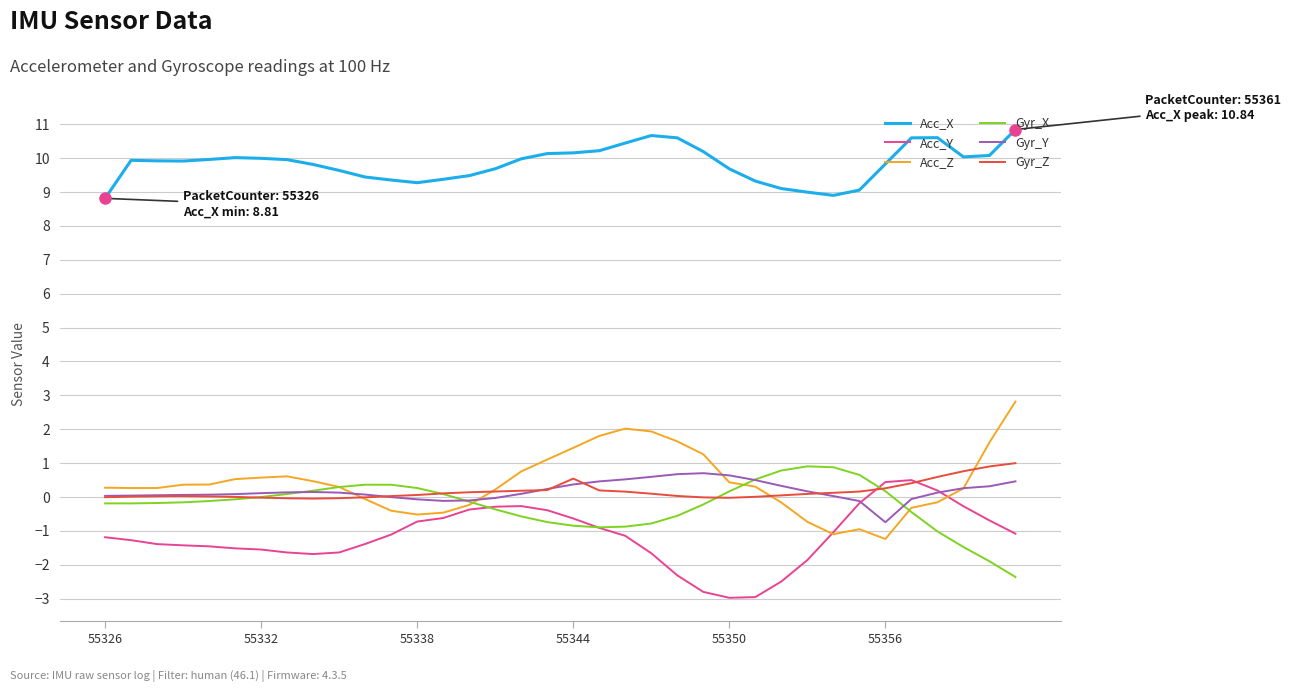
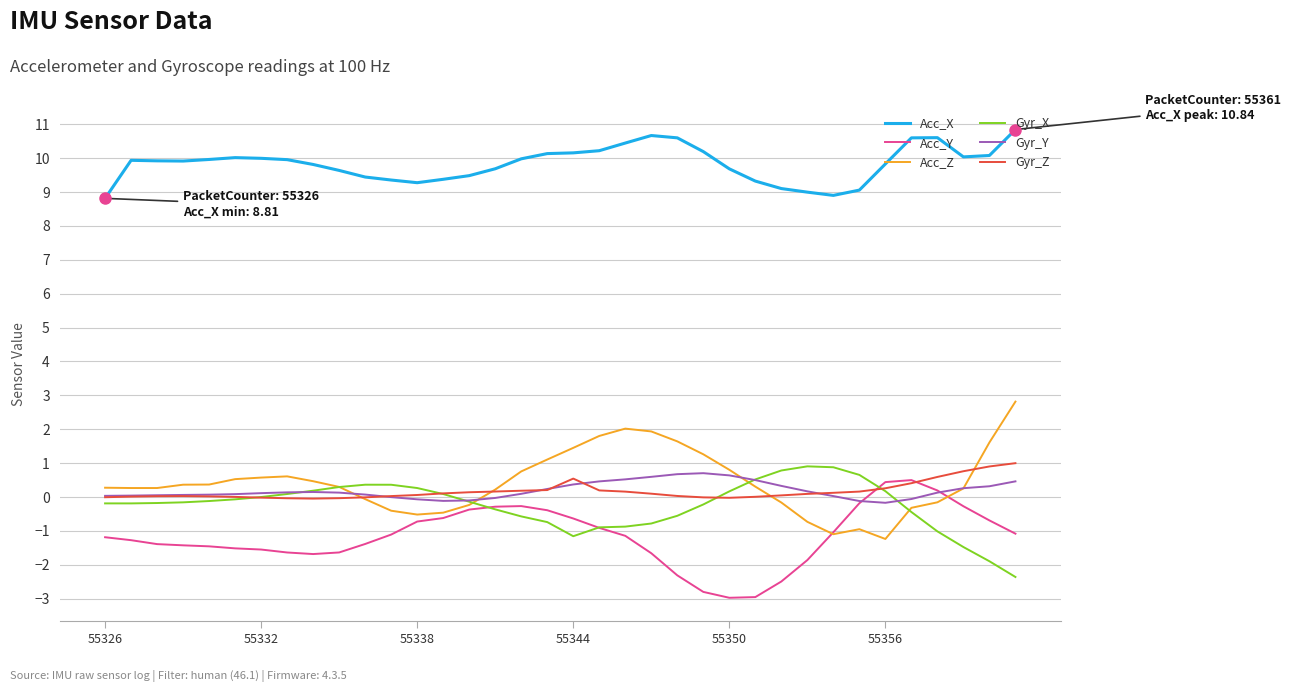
Gyr_X, 55344: -0.8 -> -1.2
Acc_Z, 55350: 0.4 -> 0.8
Gyr_Y, 55356: -0.7 -> -0.2
